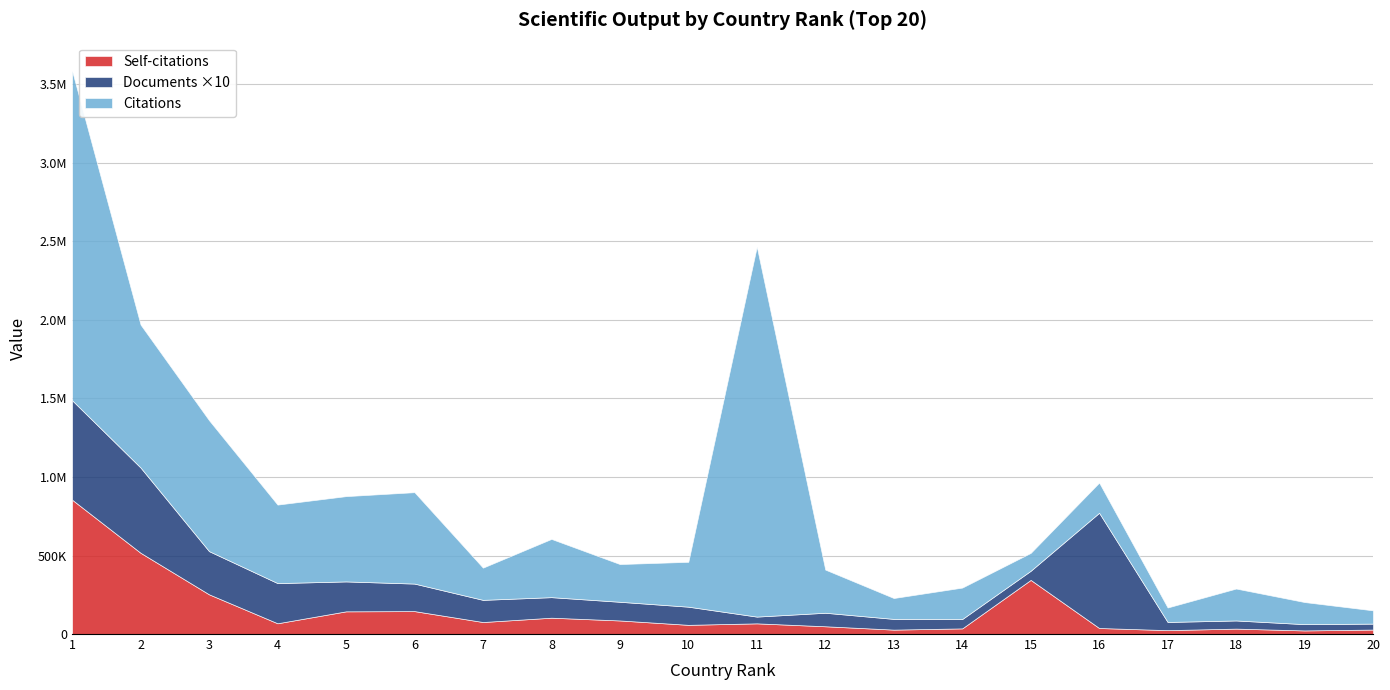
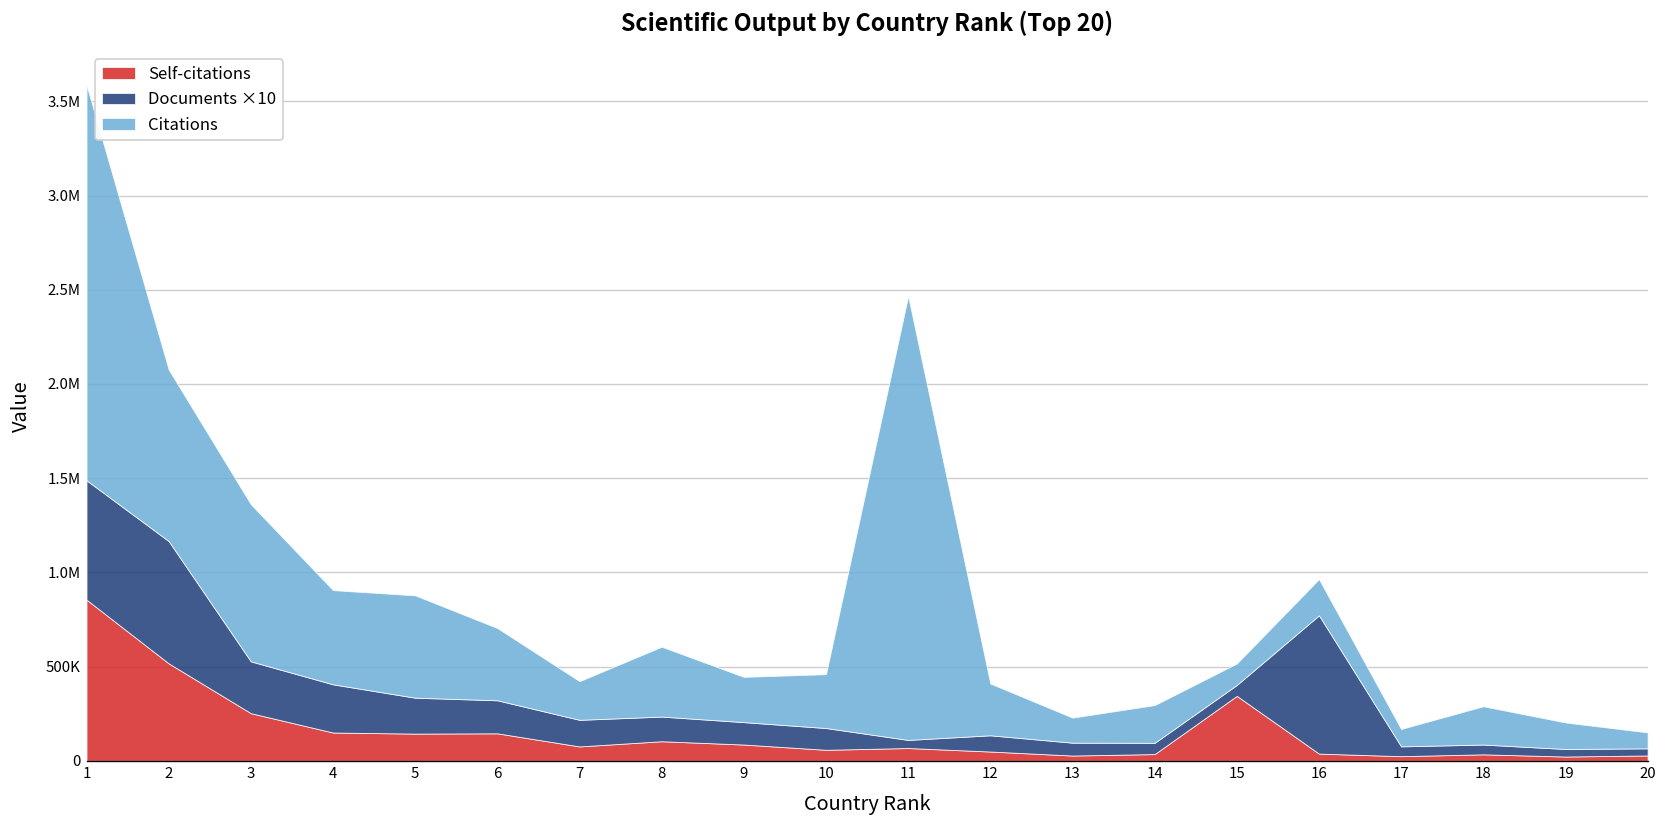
Documents ×10, 2: 540000 -> 650000
Self-citations, 4: 70000 -> 150000
Citations, 6: 580000 -> 380000
